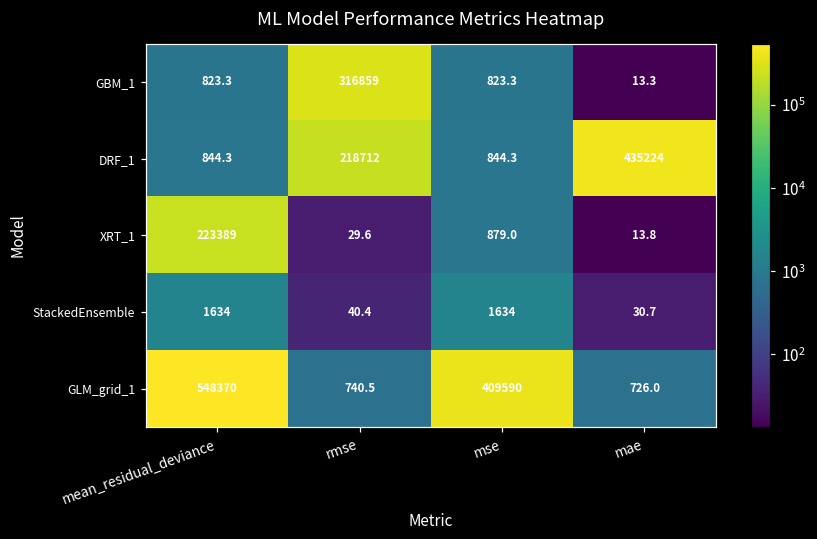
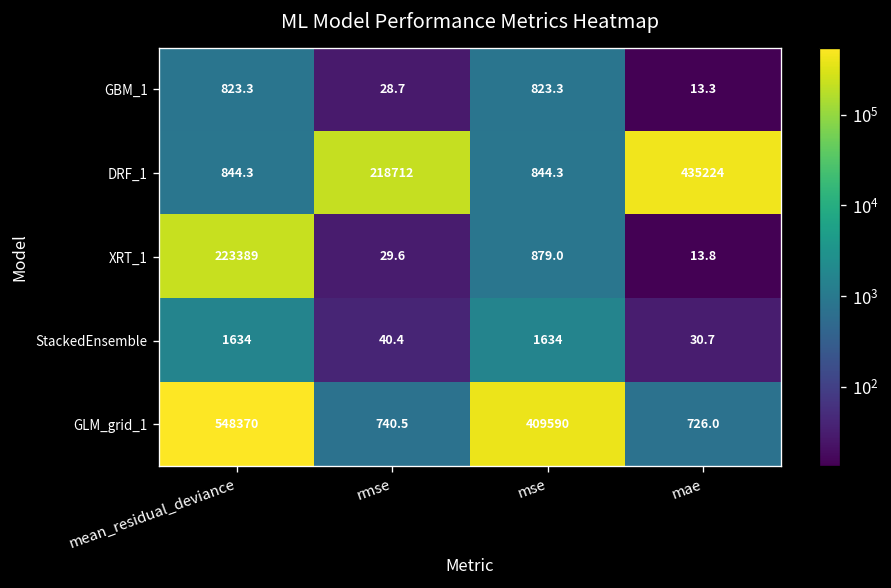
GBM_1, rmse: 316859 -> 28.7
